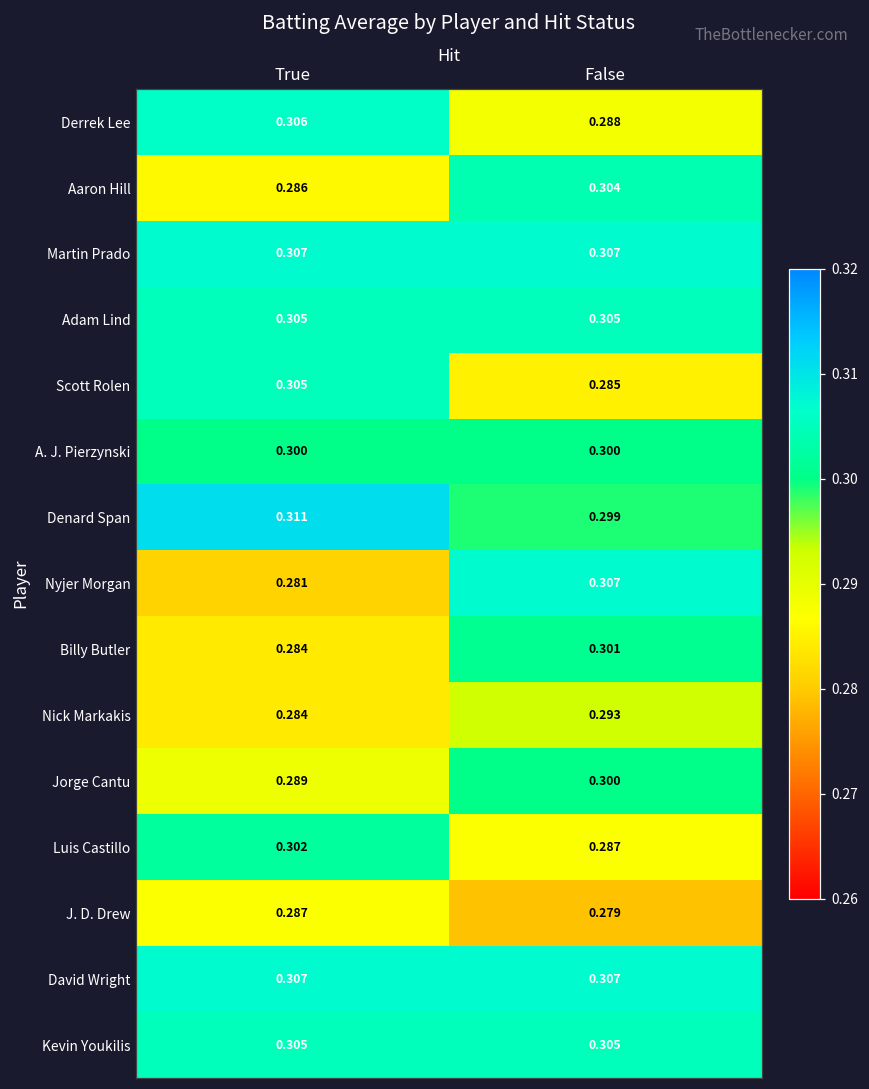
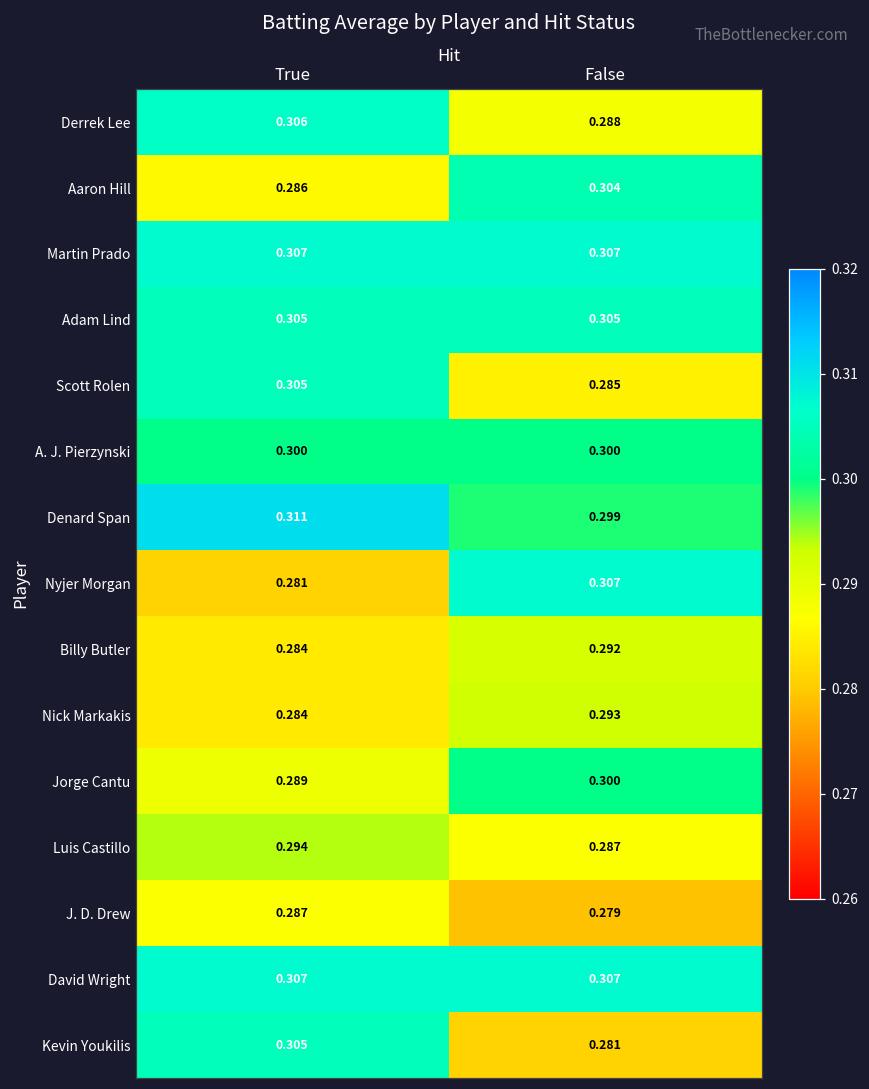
Billy Butler, False: 0.301 -> 0.292
Luis Castillo, True: 0.302 -> 0.294
Kevin Youkilis, False: 0.305 -> 0.281
